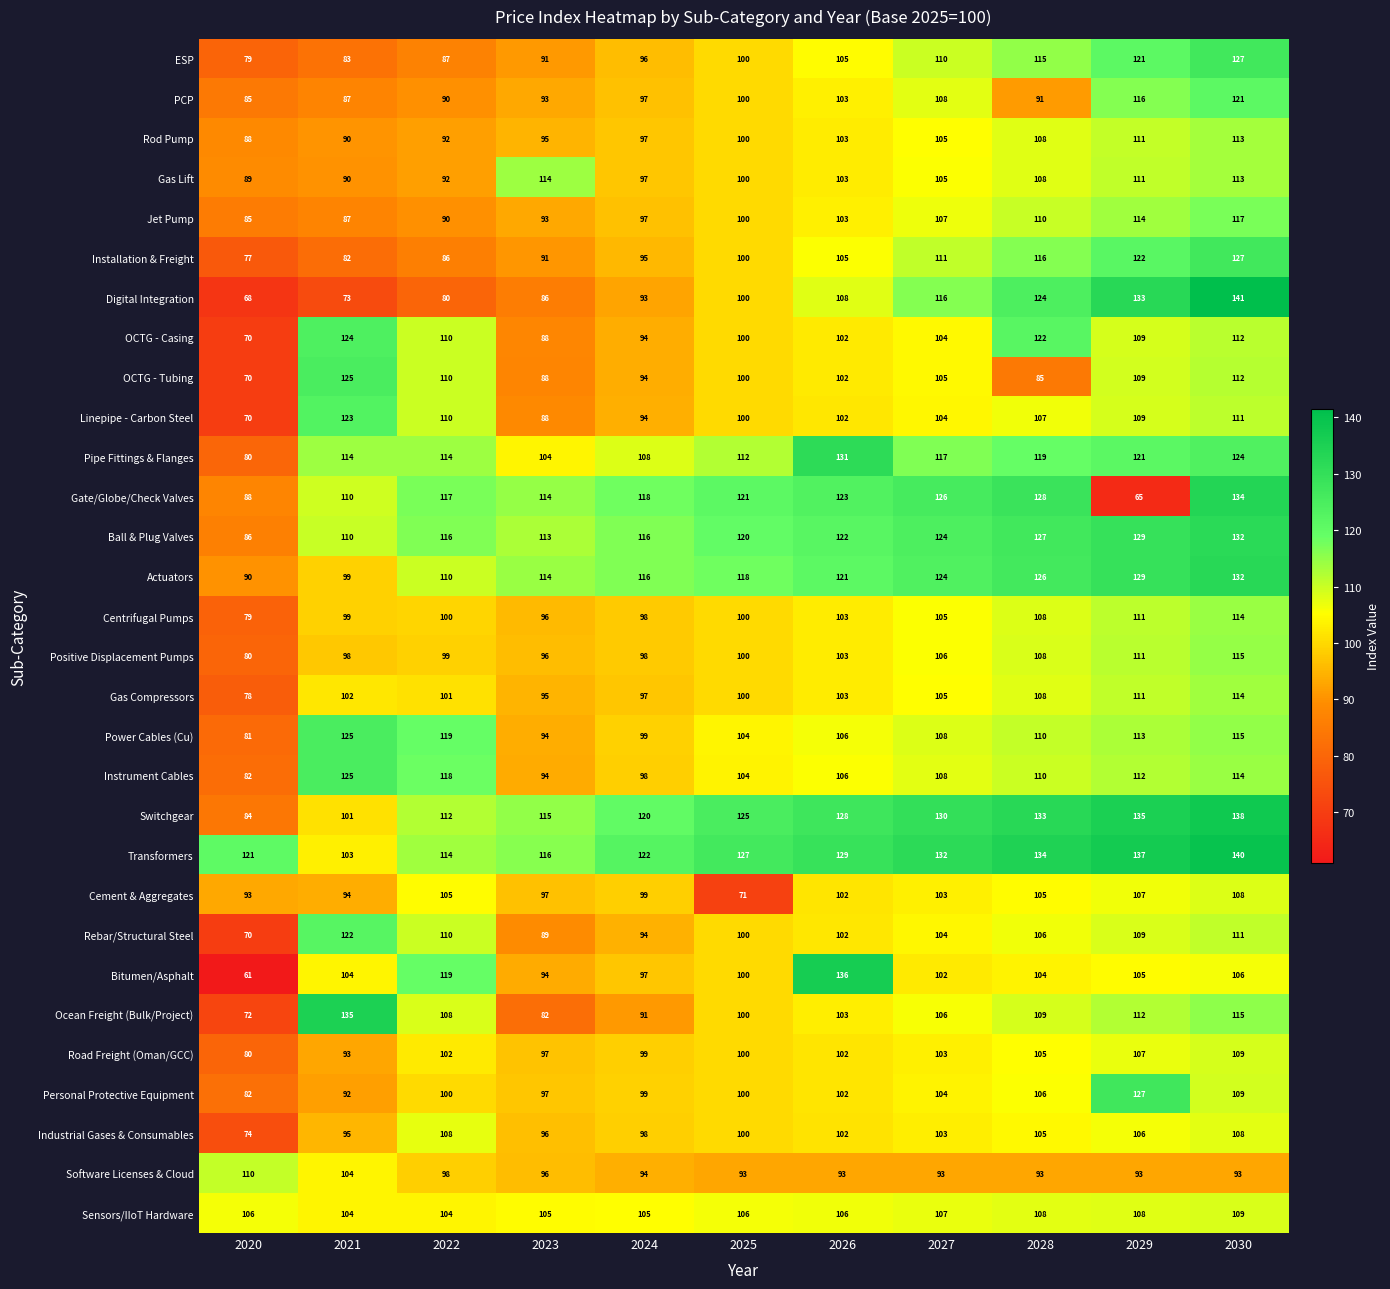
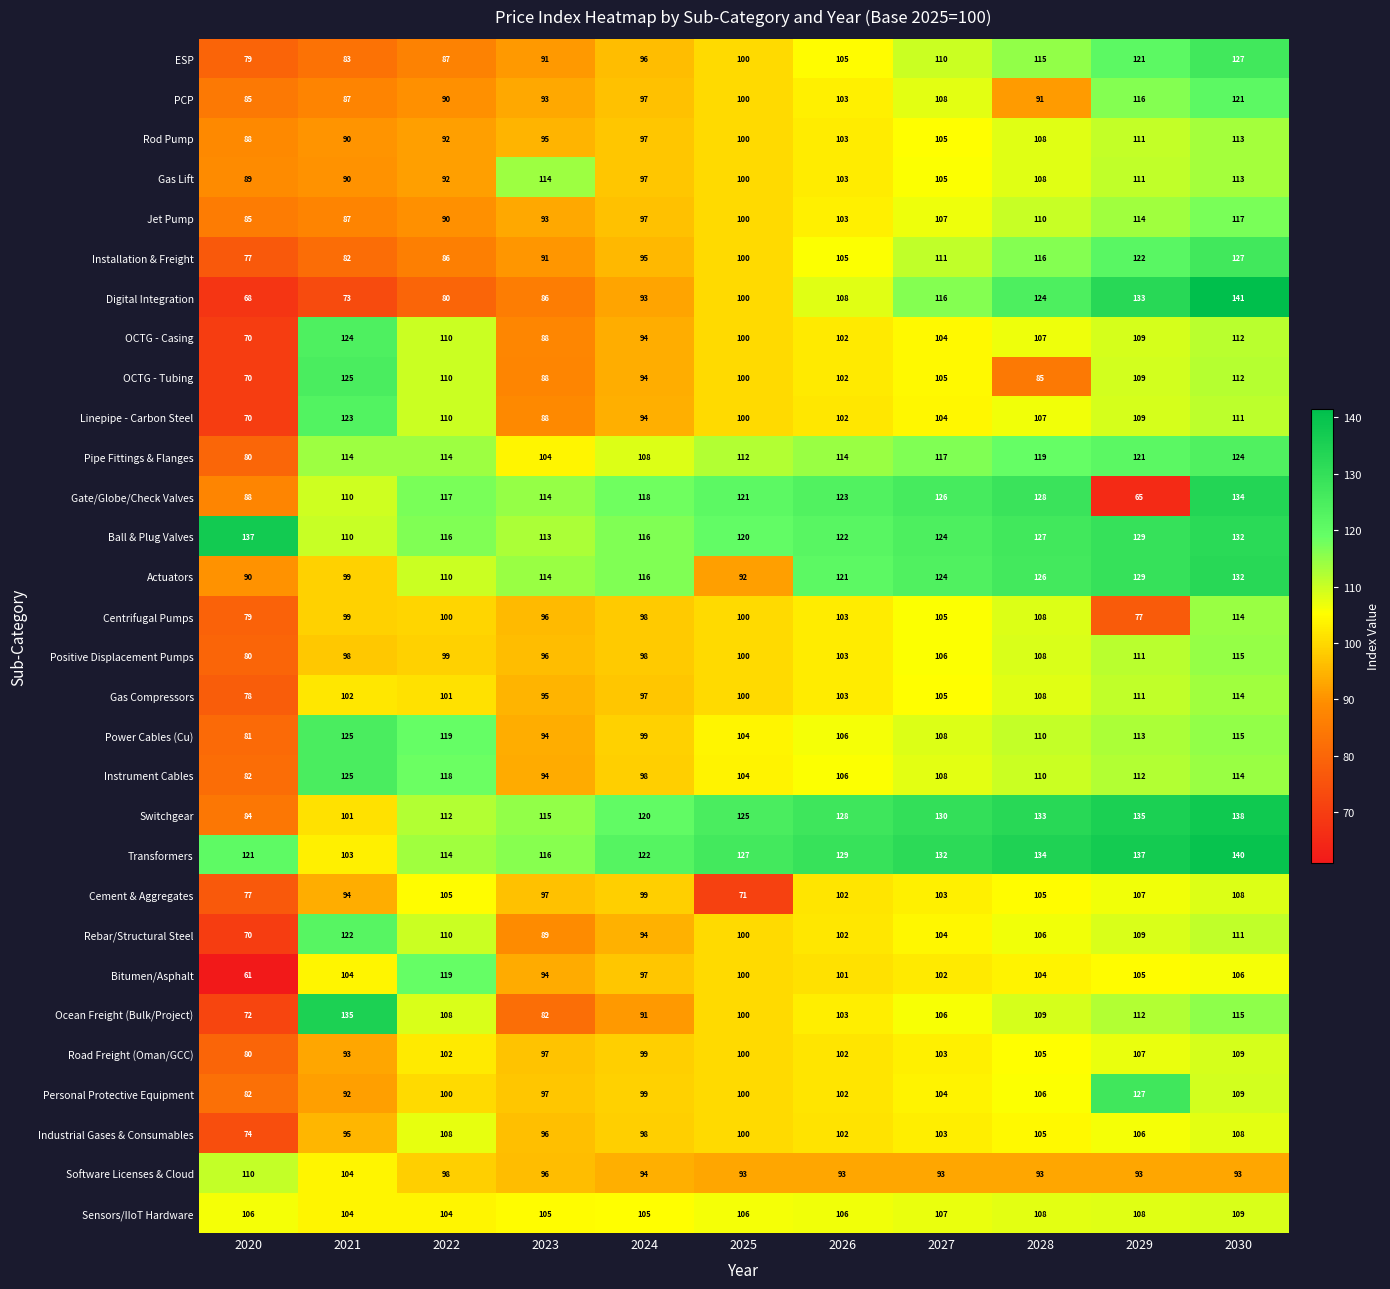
OCTG - Casing, 2028: 122 -> 107
Pipe Fittings & Flanges, 2026: 131 -> 114
Ball & Plug Valves, 2020: 86 -> 137
Actuators, 2025: 118 -> 92
Centrifugal Pumps, 2029: 111 -> 77
Cement & Aggregates, 2020: 93 -> 77
Bitumen/Asphalt, 2026: 136 -> 101
